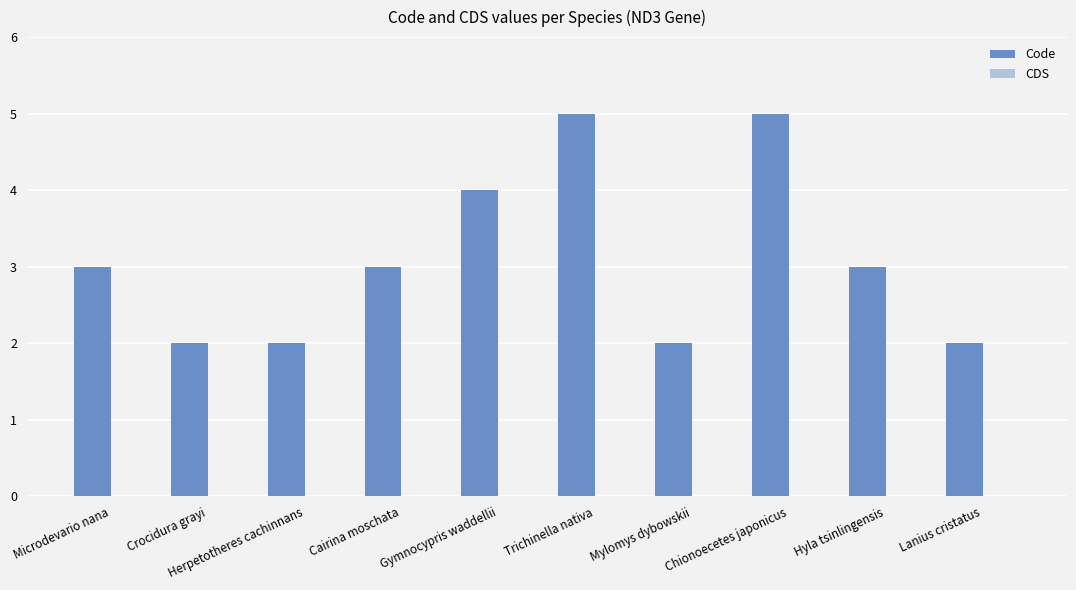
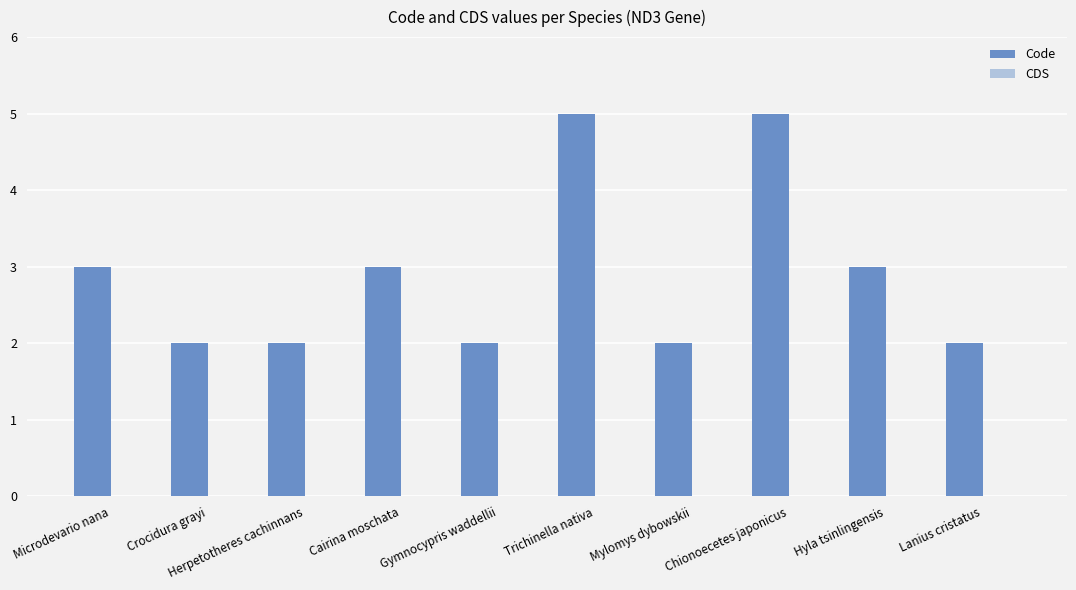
Code, Gymnocypris waddellii: 4 -> 2
